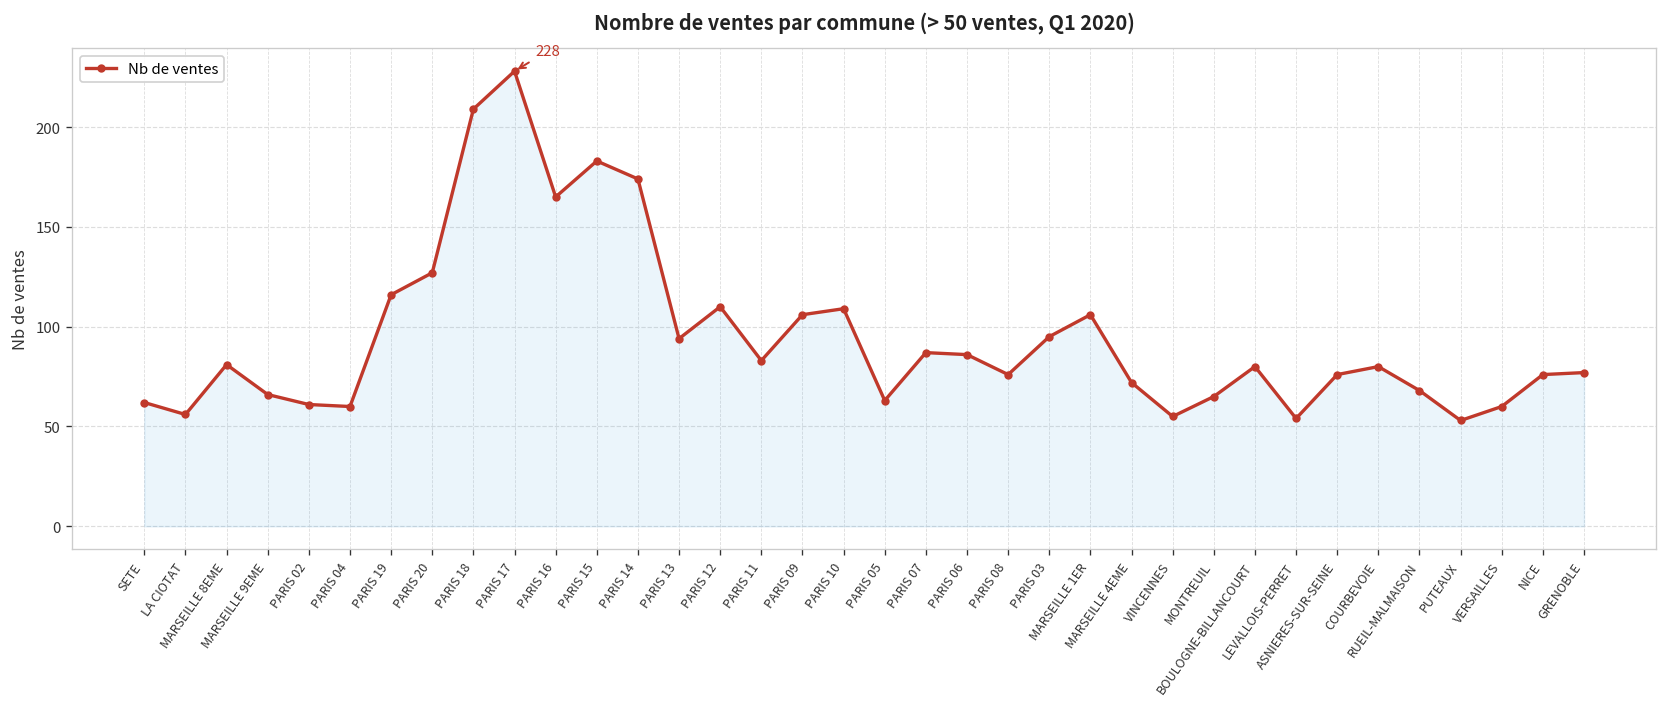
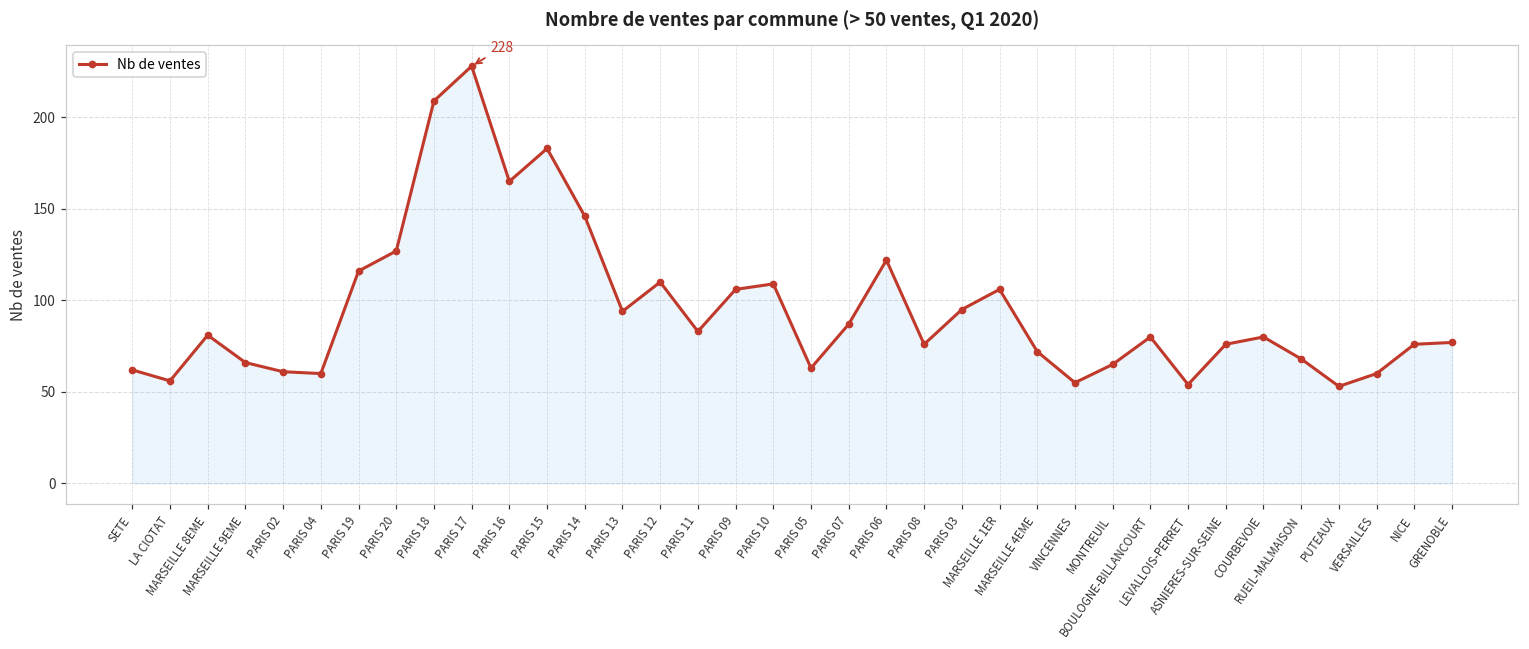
PARIS 14: 174 -> 146
PARIS 06: 86 -> 122
